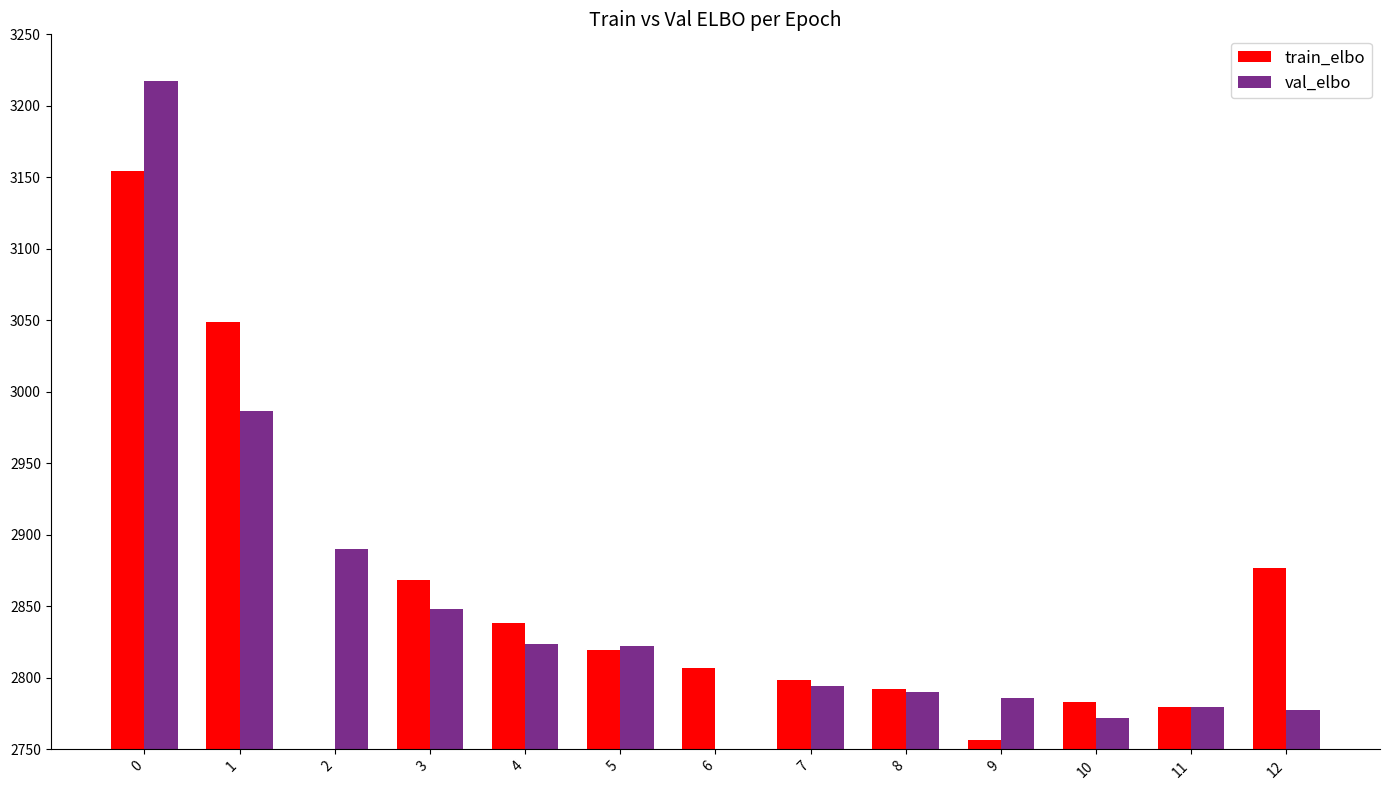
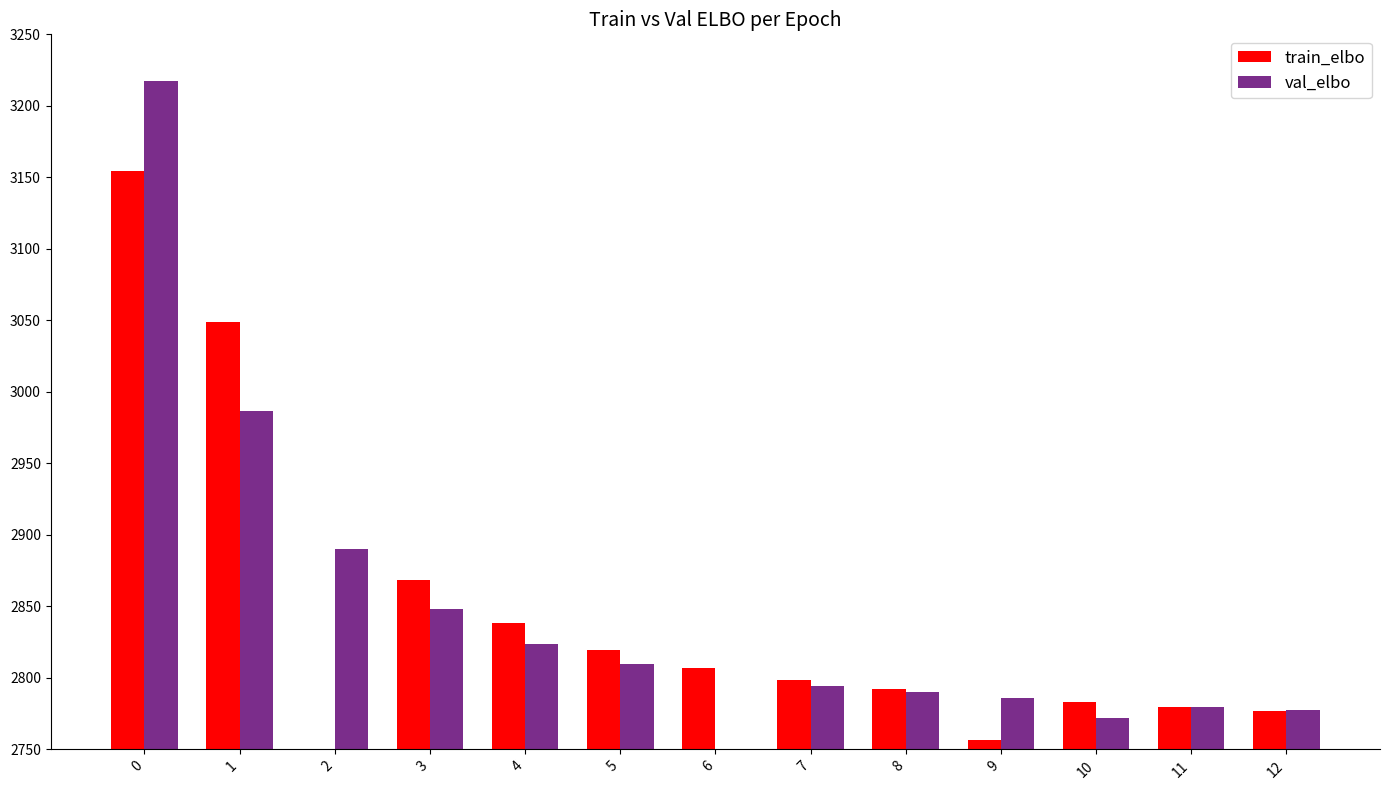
val_elbo, 5: 2823 -> 2810
train_elbo, 12: 2877 -> 2777
